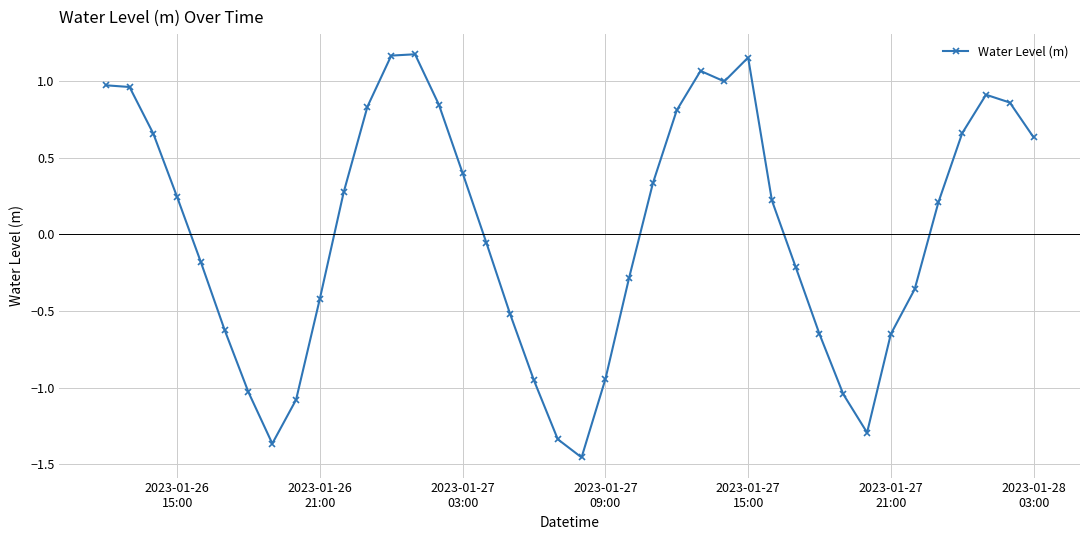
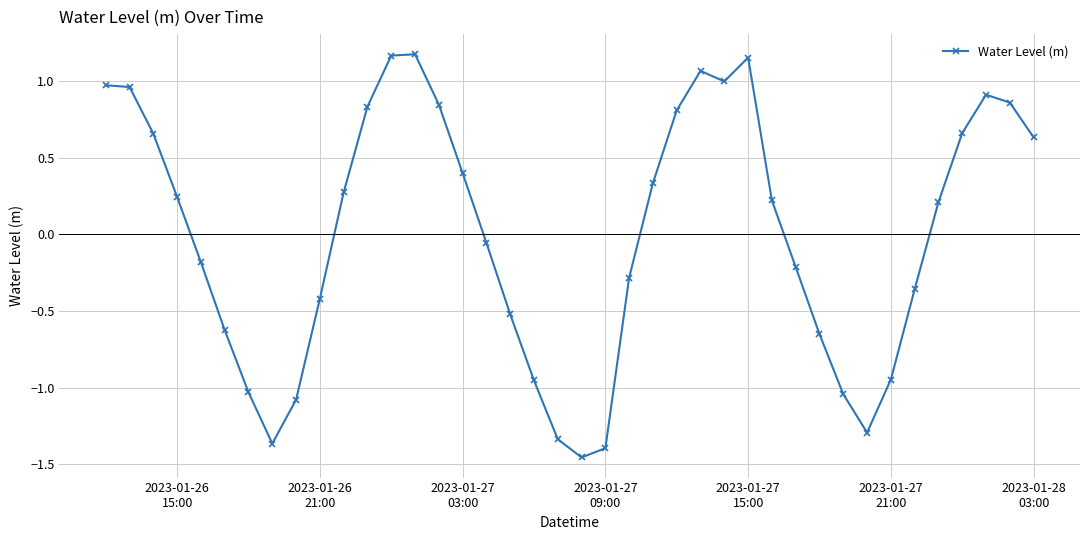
2023-01-27 09:00: -0.95 -> -1.40
2023-01-27 21:00: -0.65 -> -0.95
